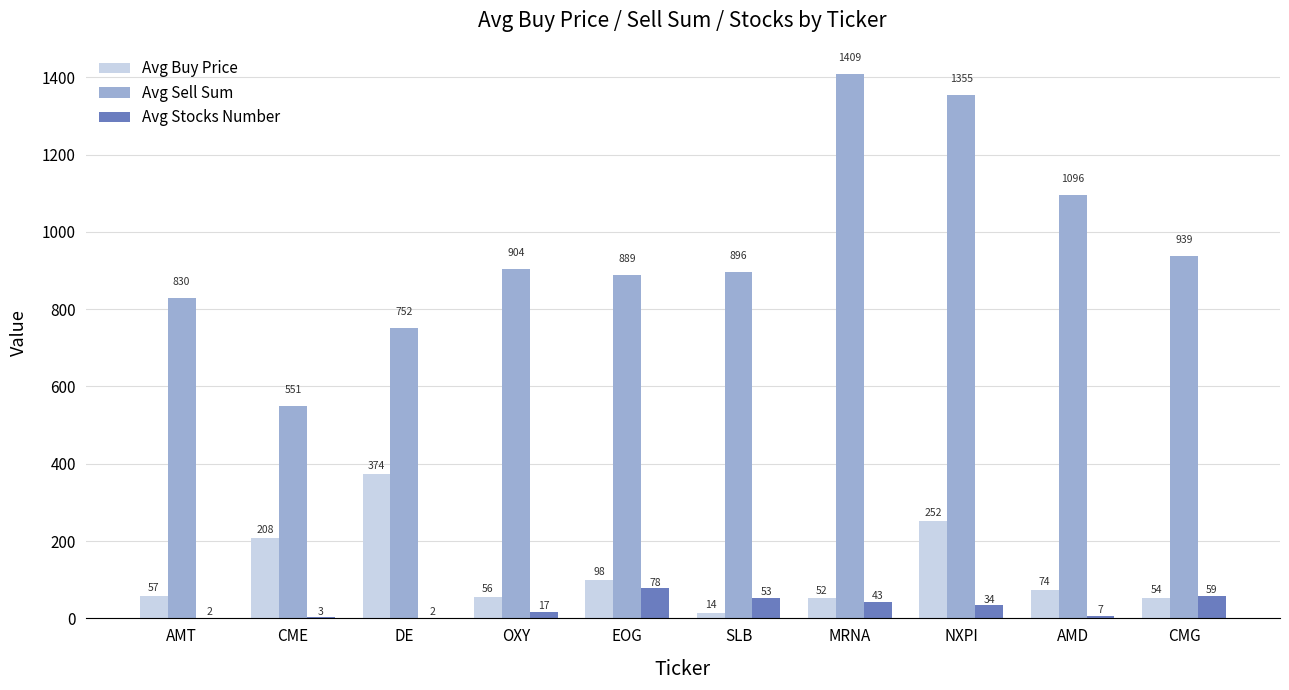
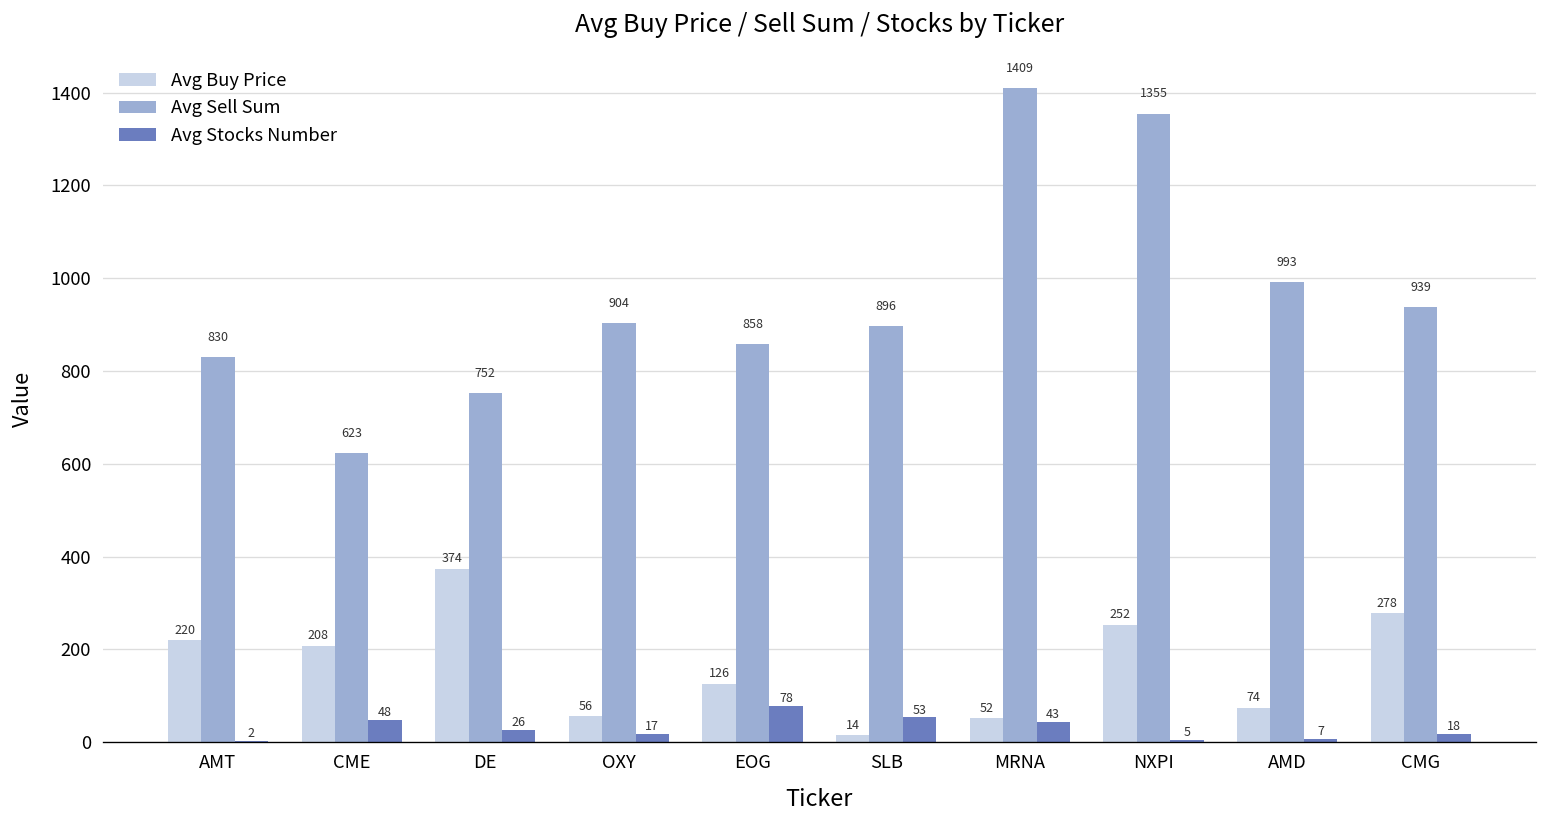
Avg Buy Price, AMT: 57 -> 220
Avg Sell Sum, CME: 551 -> 623
Avg Stocks Number, CME: 3 -> 48
Avg Stocks Number, DE: 2 -> 26
Avg Buy Price, EOG: 98 -> 126
Avg Sell Sum, EOG: 889 -> 858
Avg Stocks Number, NXPI: 34 -> 5
Avg Sell Sum, AMD: 1096 -> 993
Avg Buy Price, CMG: 54 -> 278
Avg Stocks Number, CMG: 59 -> 18
